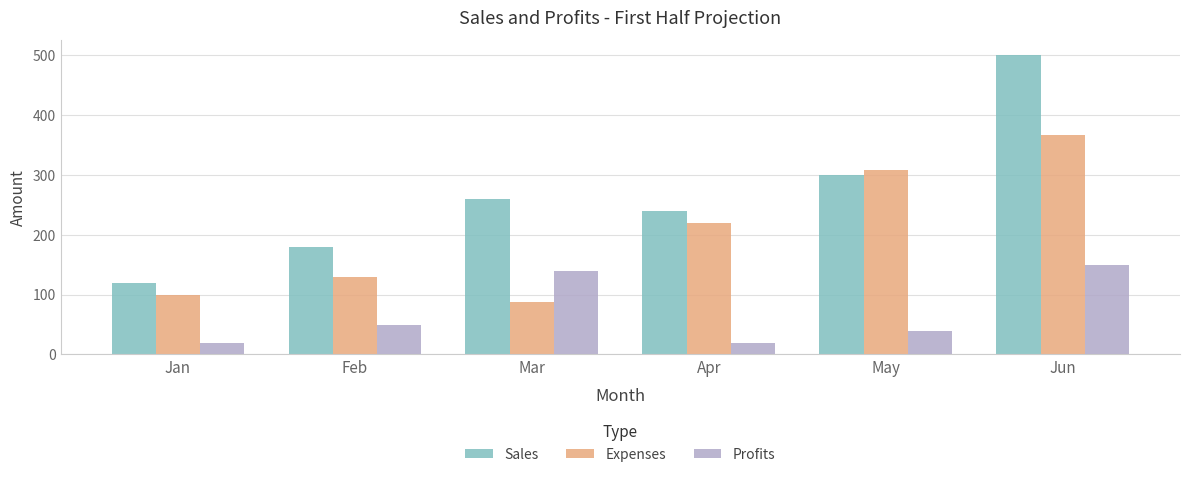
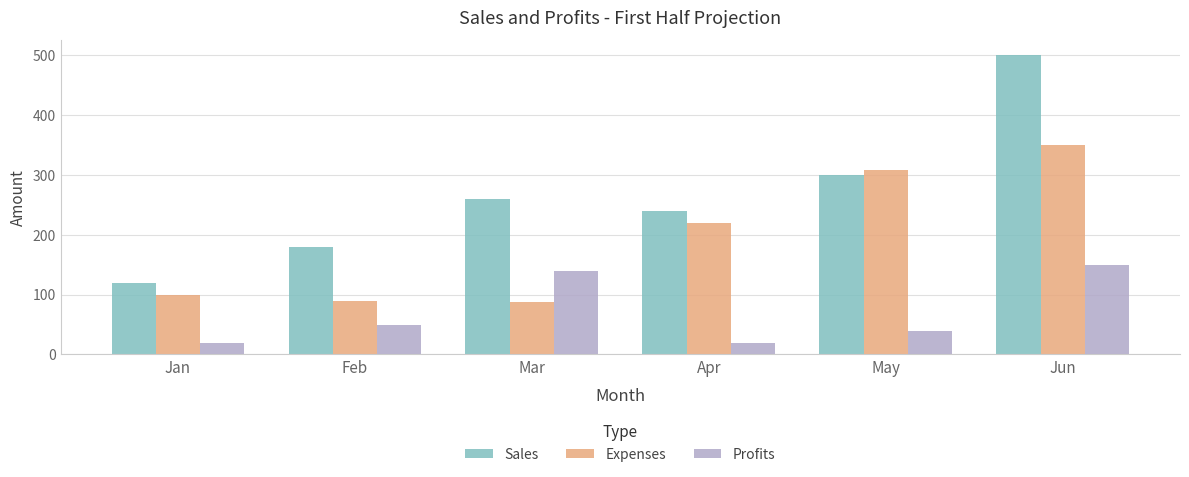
Expenses, Feb: 130 -> 90
Expenses, Jun: 370 -> 350
